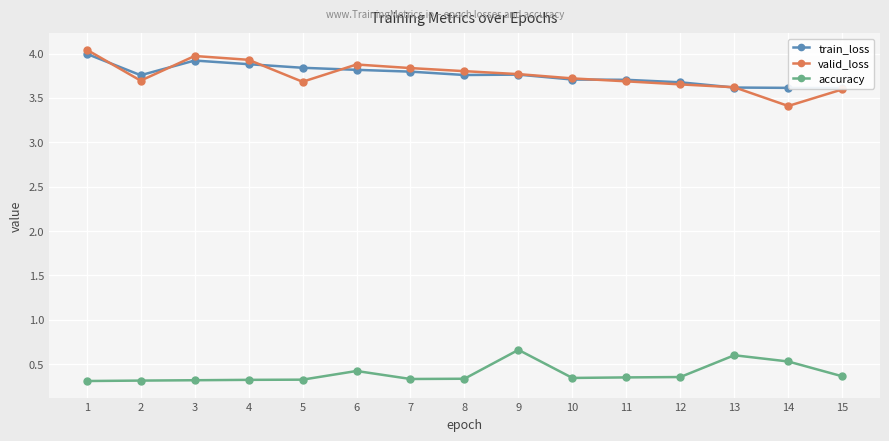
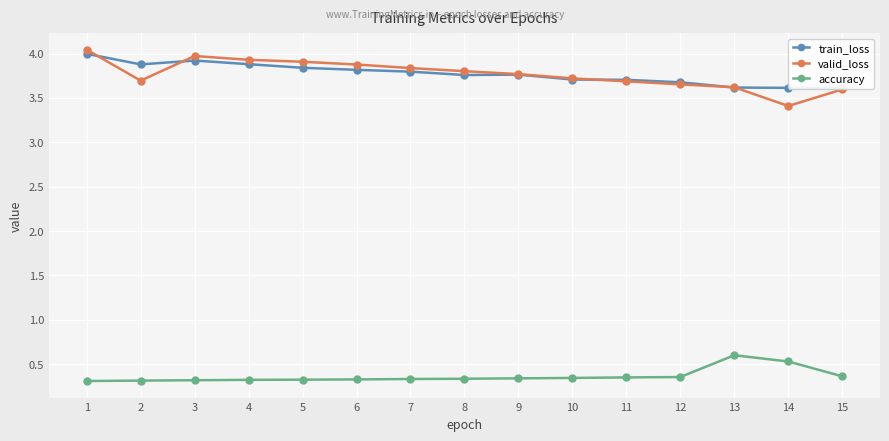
train_loss, 2: 3.8 -> 3.9
valid_loss, 5: 3.7 -> 3.9
accuracy, 6: 0.4 -> 0.3
accuracy, 9: 0.7 -> 0.3
